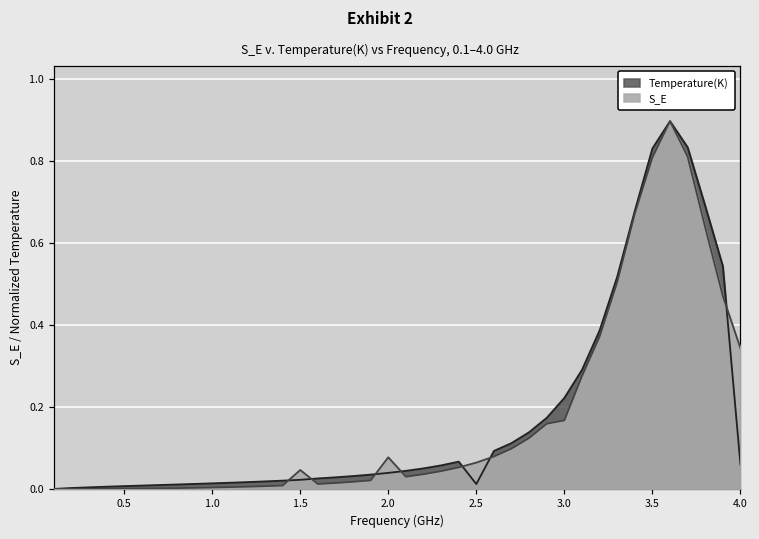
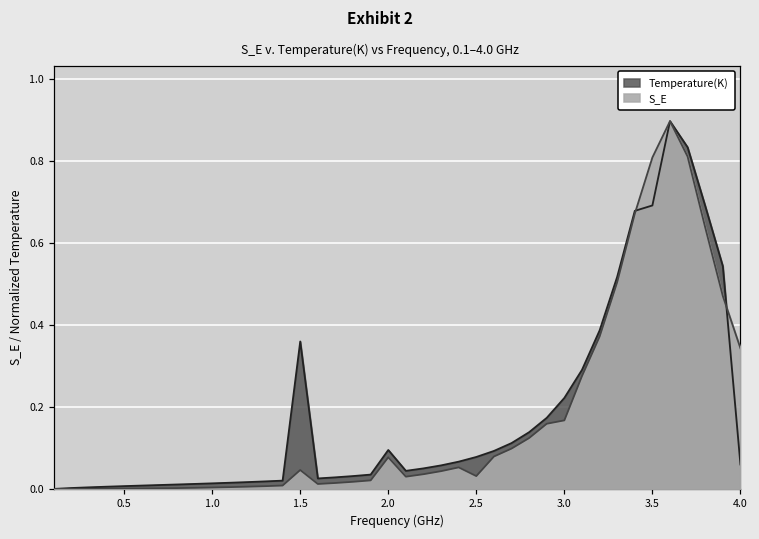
Temperature(K), 1.5: 0.02 -> 0.36
Temperature(K), 2.0: 0.04 -> 0.10
Temperature(K), 2.5: 0.01 -> 0.08
S_E, 2.5: 0.06 -> 0.03
Temperature(K), 3.5: 0.83 -> 0.69
